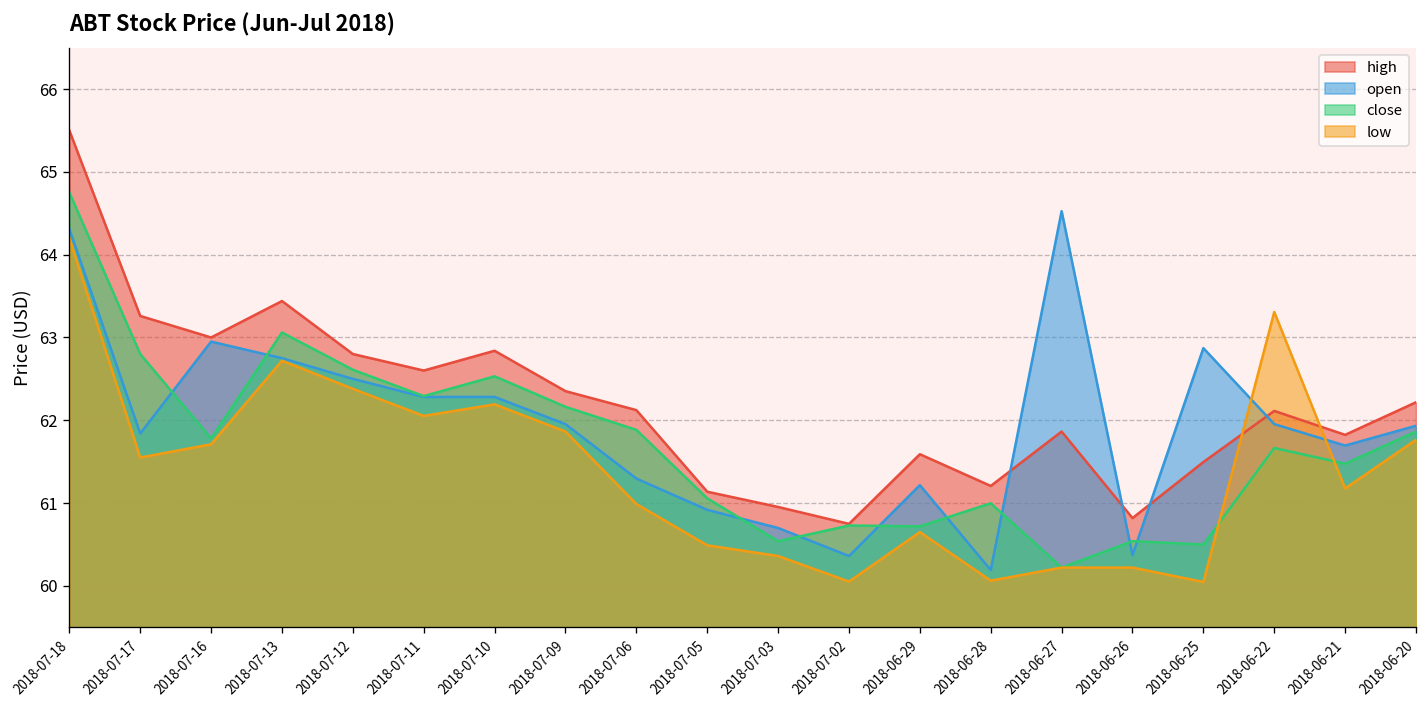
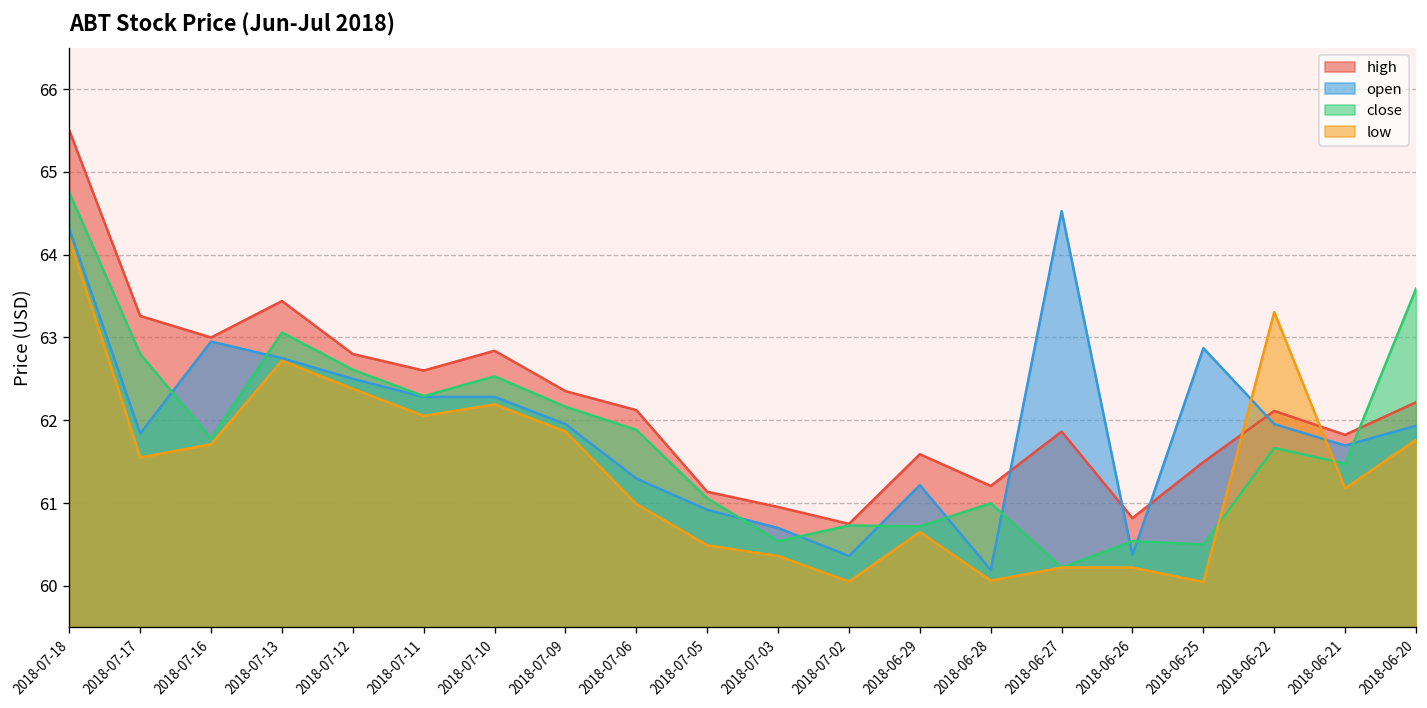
close, 2018-06-20: 61.9 -> 63.6
